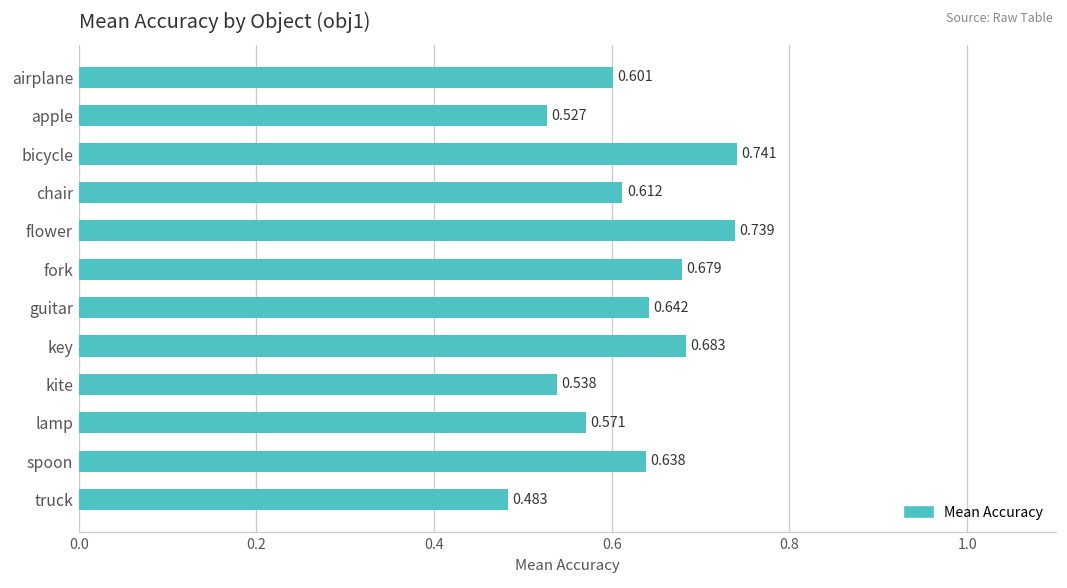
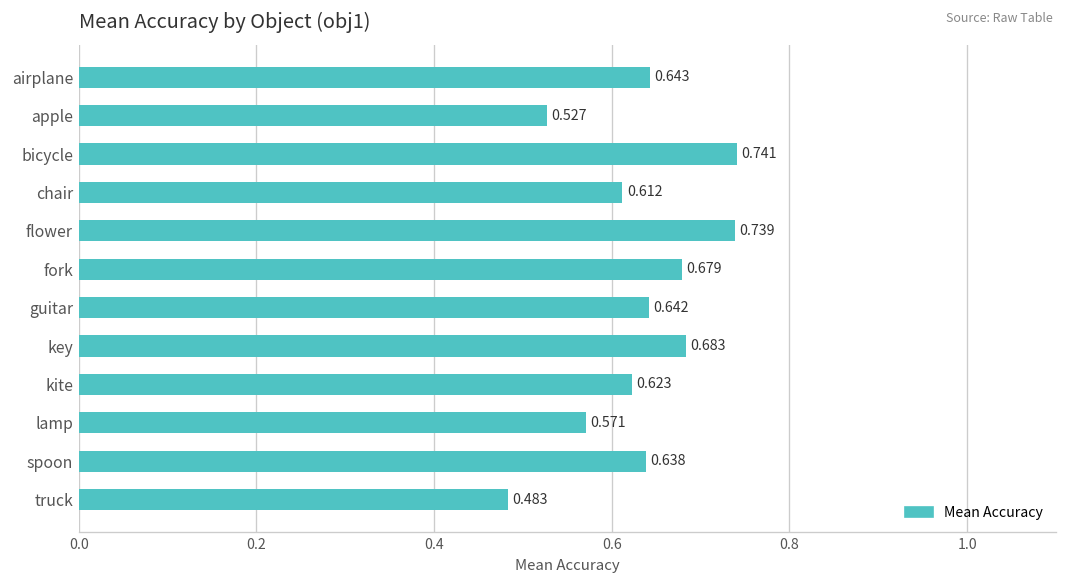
airplane: 0.601 -> 0.643
kite: 0.538 -> 0.623
